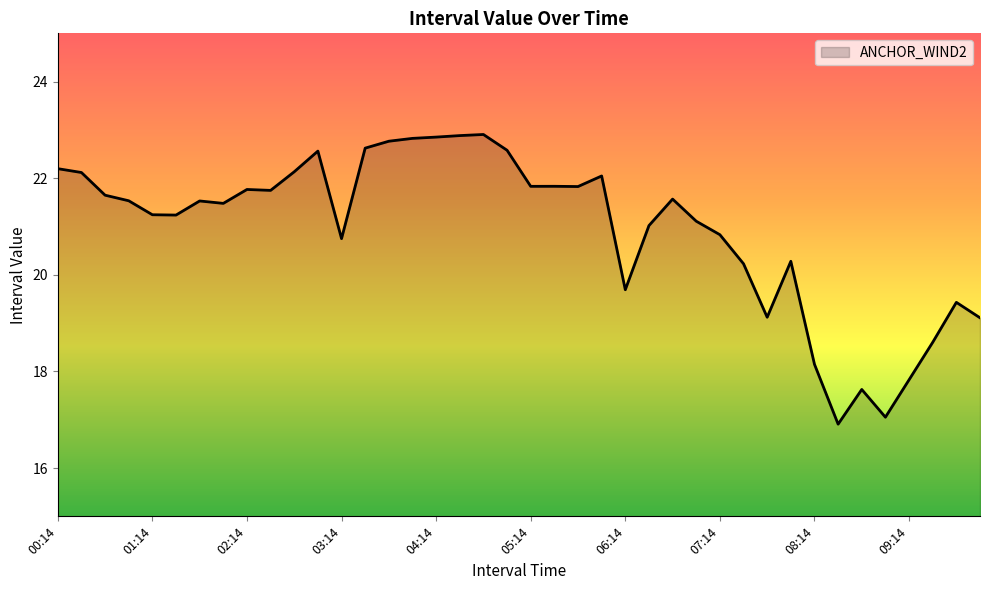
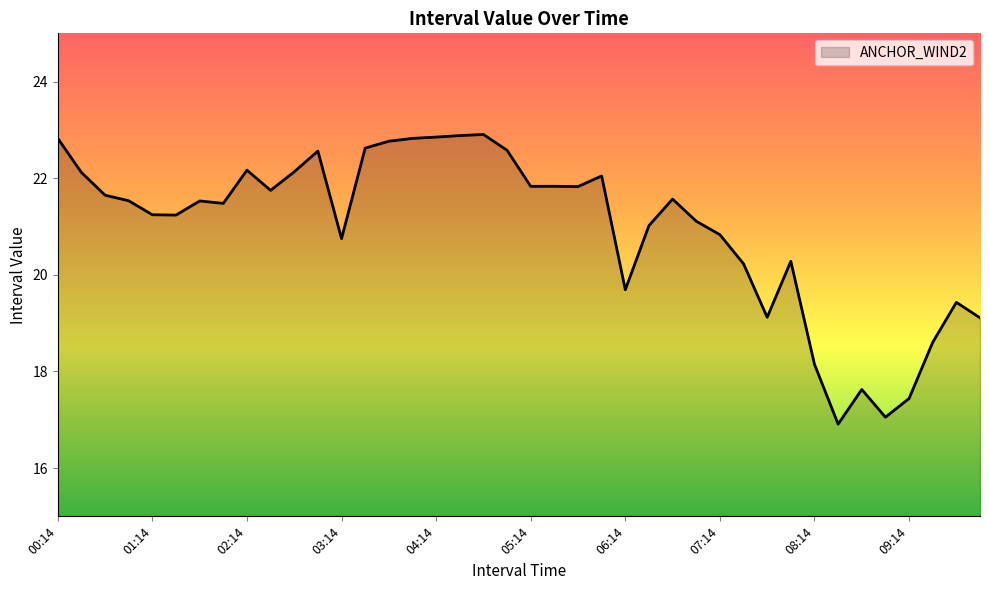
00:14: 22.2 -> 22.8
02:14: 21.8 -> 22.2
09:14: 17.8 -> 17.4
